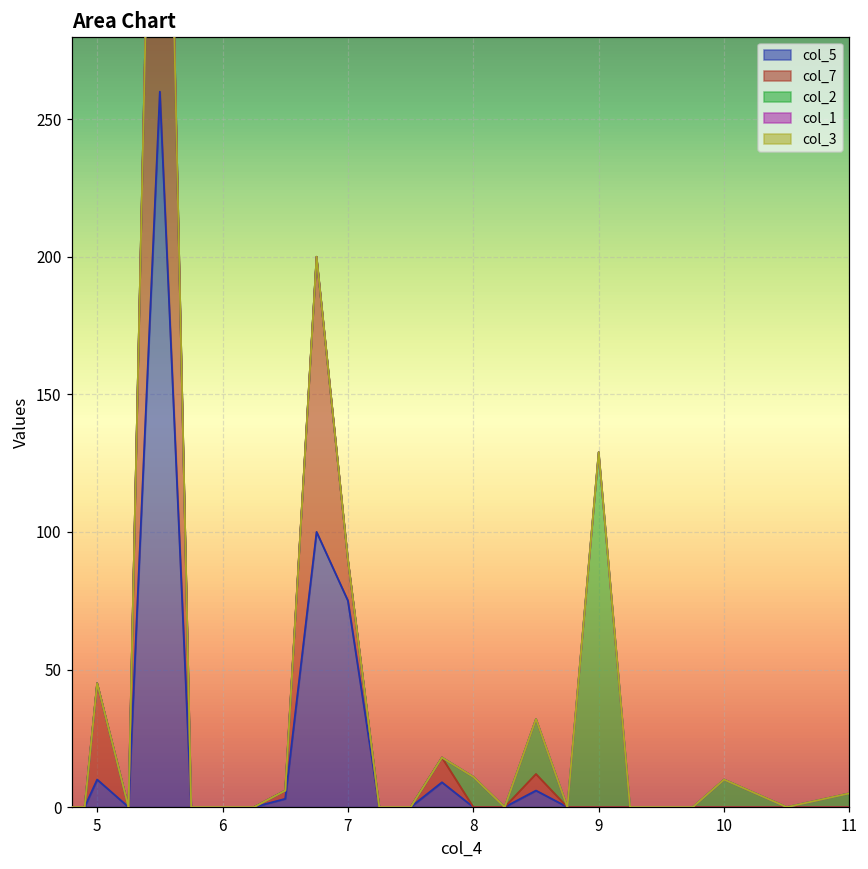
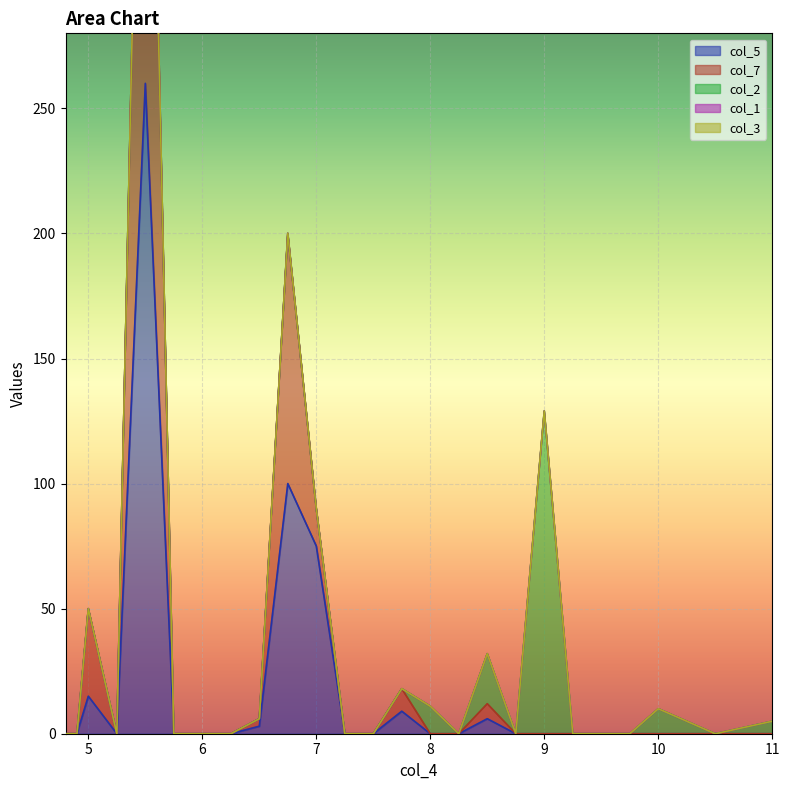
col_5, 5: 10 -> 15
